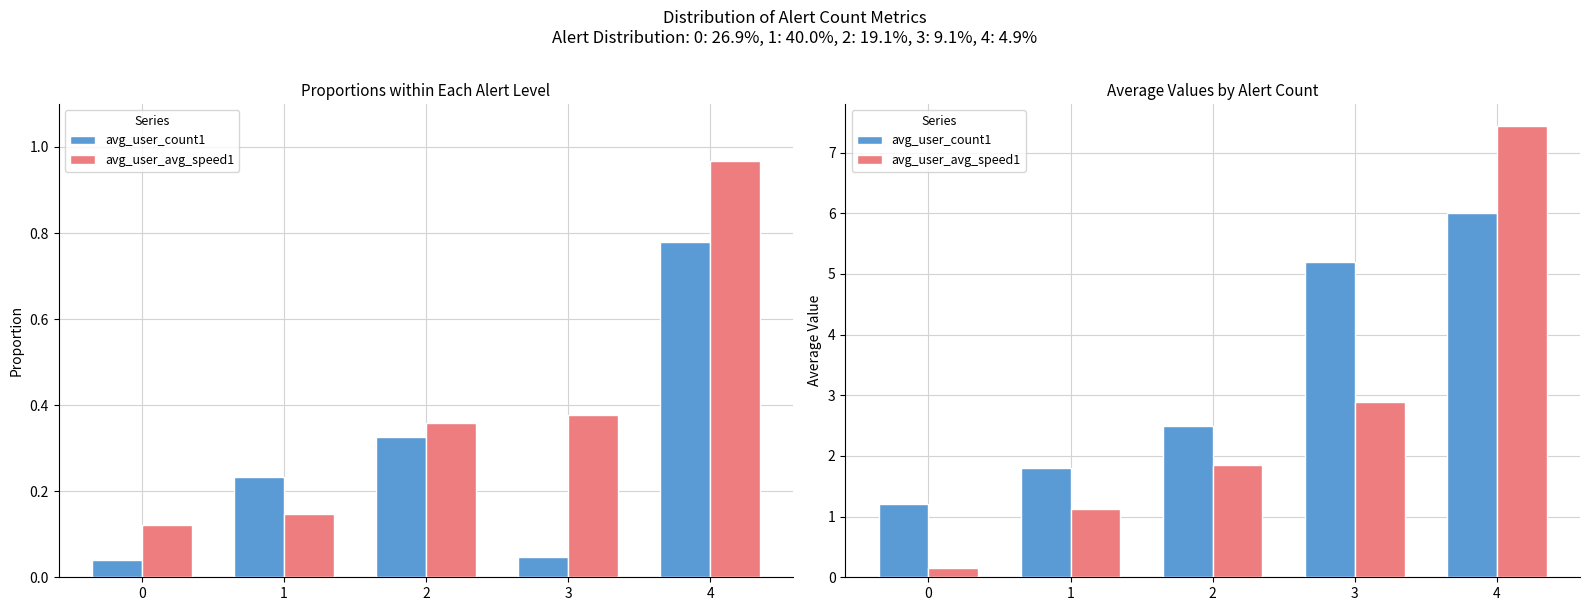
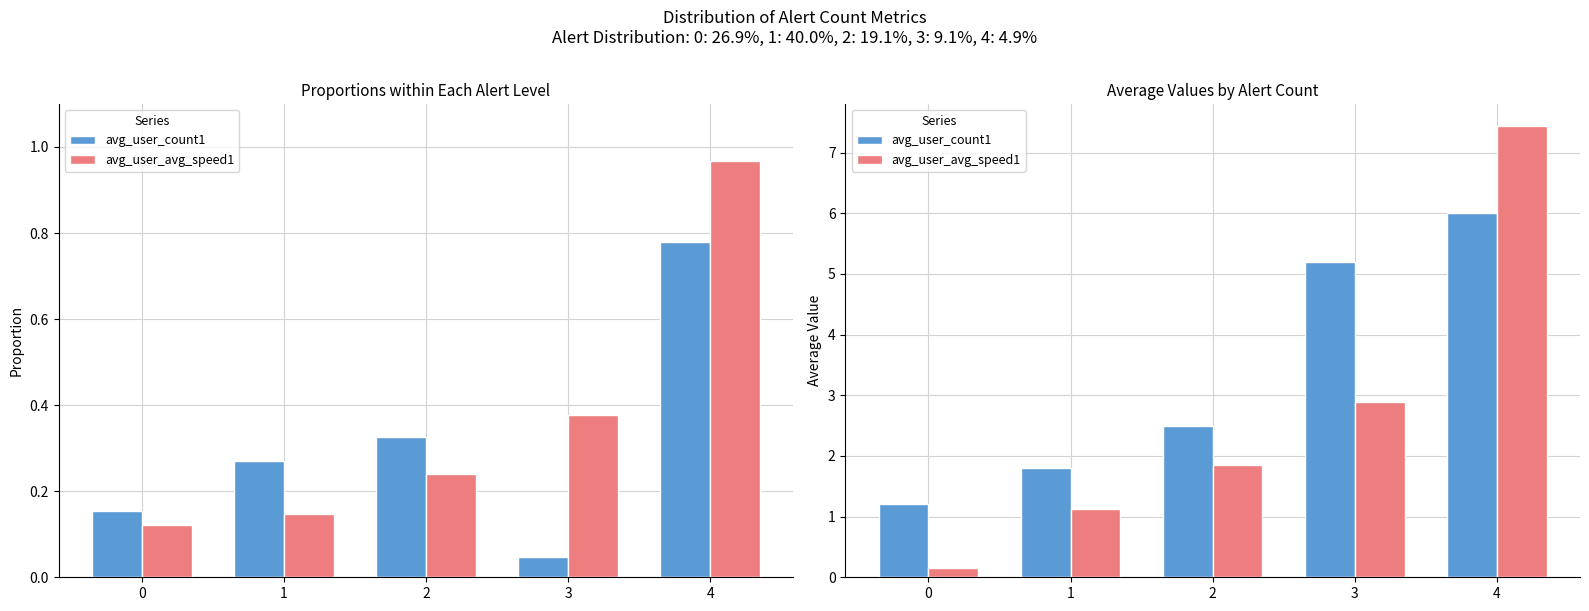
Proportions within Each Alert Level, avg_user_count1, 0: 0.04 -> 0.15
Proportions within Each Alert Level, avg_user_count1, 1: 0.23 -> 0.27
Proportions within Each Alert Level, avg_user_avg_speed1, 2: 0.36 -> 0.24
